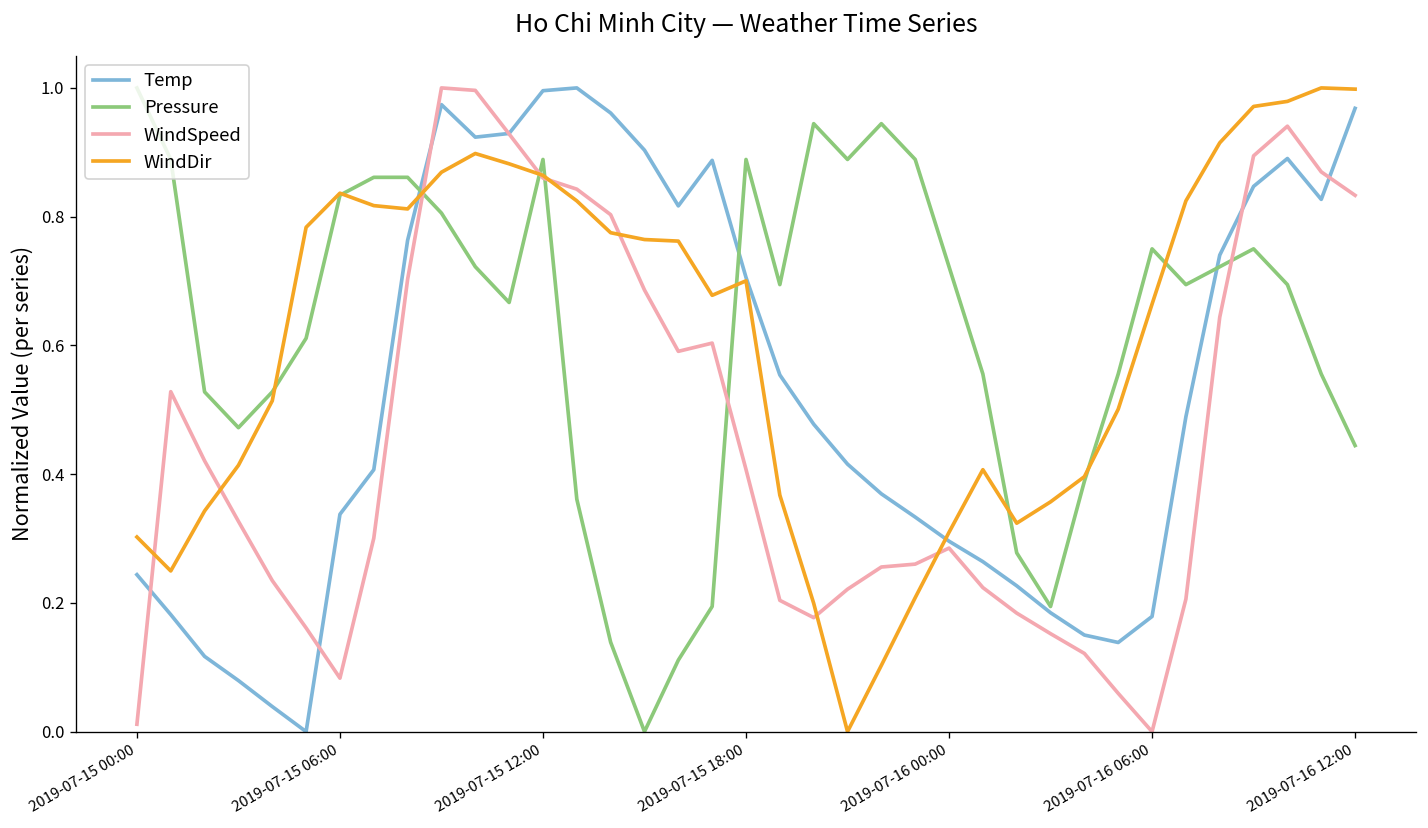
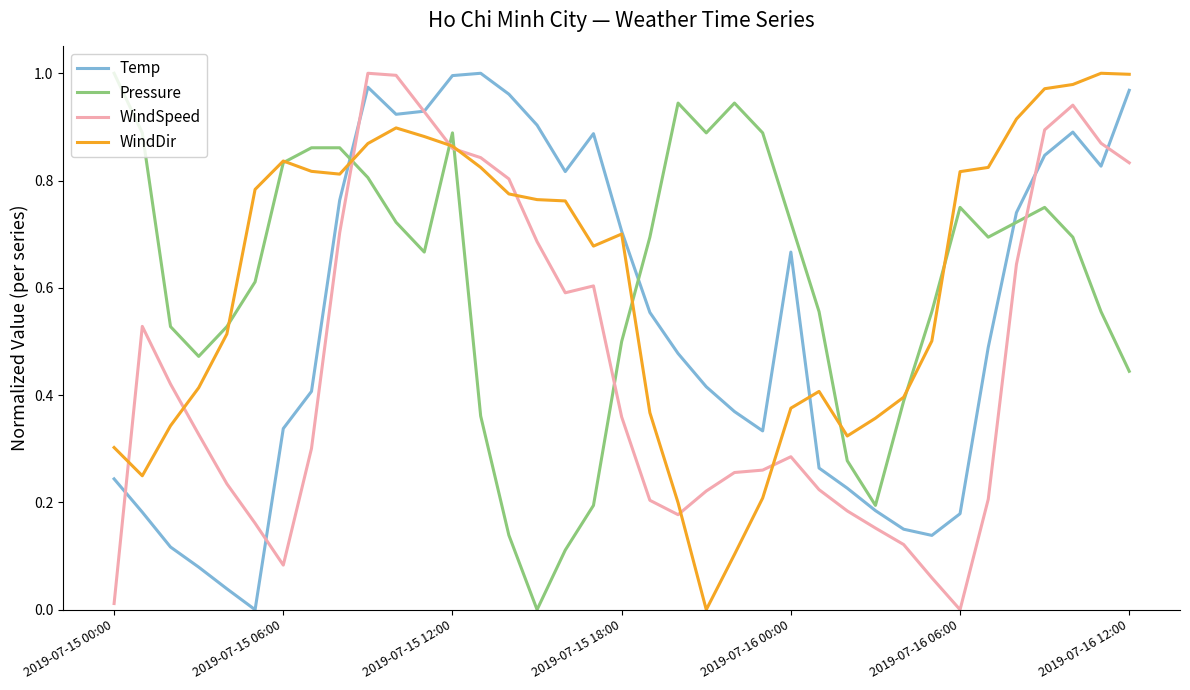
Pressure, 2019-07-15 18:00: 0.89 -> 0.50
WindSpeed, 2019-07-15 18:00: 0.41 -> 0.36
Temp, 2019-07-16 00:00: 0.30 -> 0.67
WindDir, 2019-07-16 00:00: 0.31 -> 0.38
WindDir, 2019-07-16 06:00: 0.66 -> 0.82
